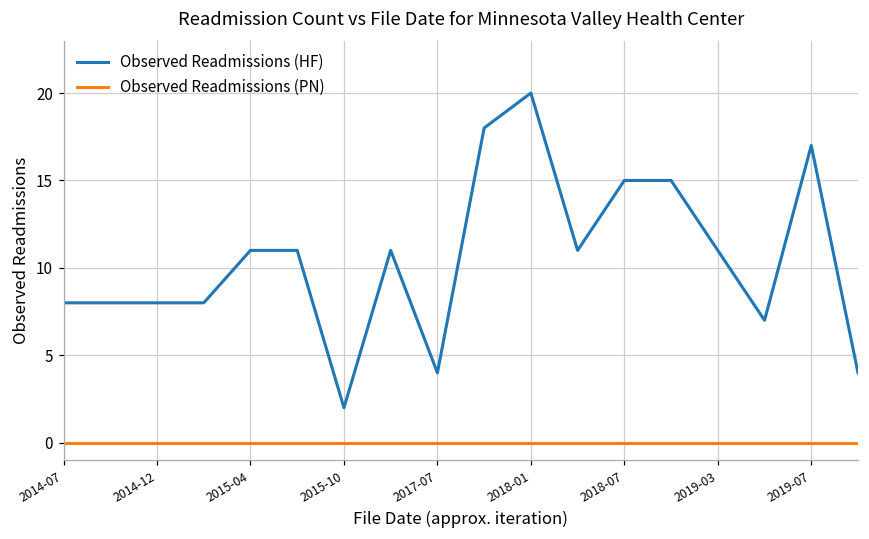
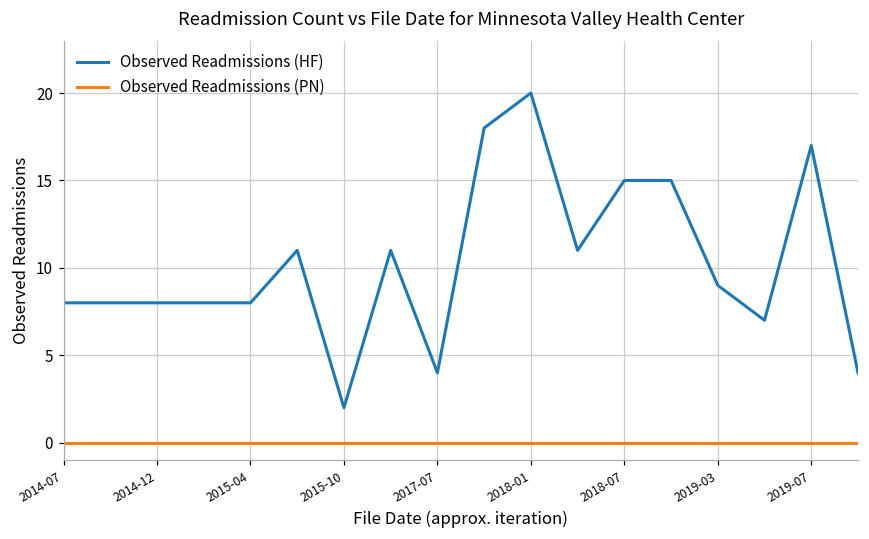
Observed Readmissions (HF), 2015-04: 11 -> 8
Observed Readmissions (HF), 2019-03: 11 -> 9
